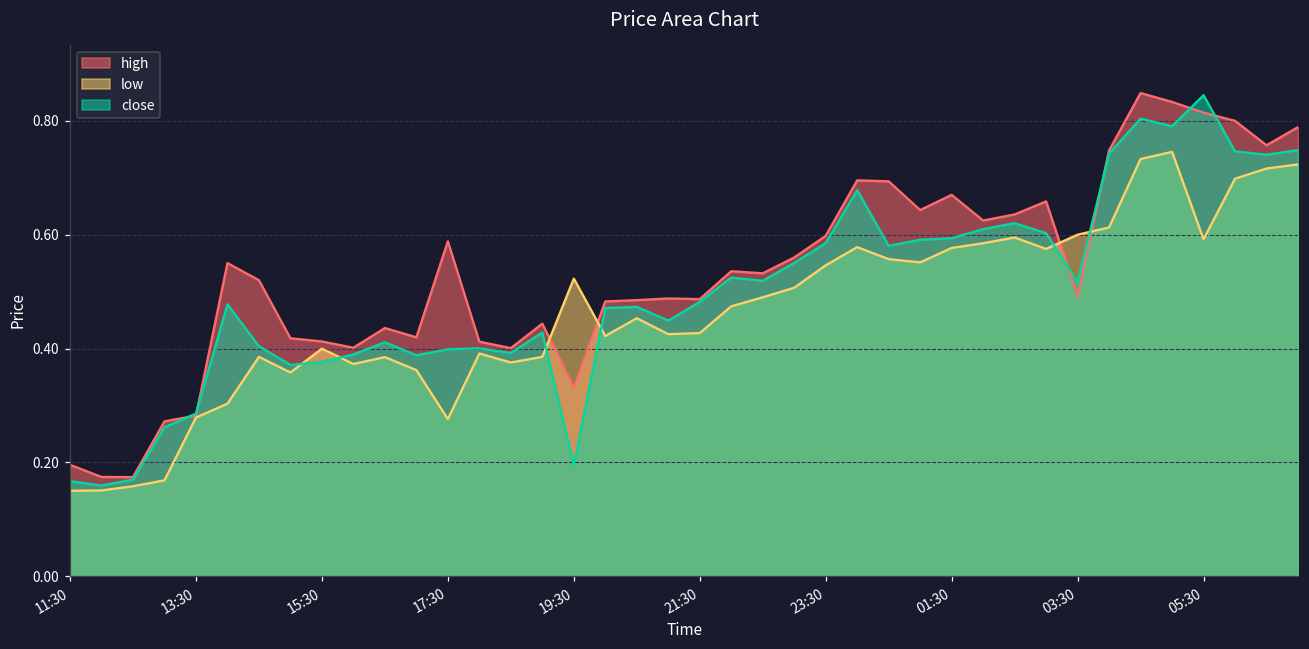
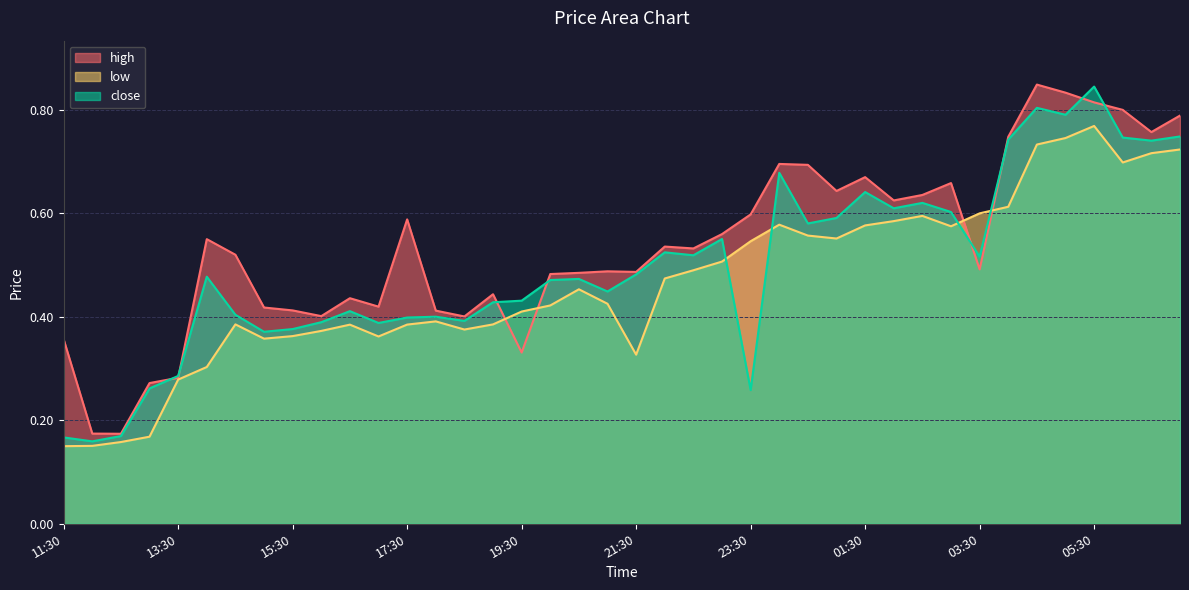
high, 11:30: 0.20 -> 0.36
low, 15:30: 0.40 -> 0.36
low, 17:30: 0.28 -> 0.39
low, 19:30: 0.52 -> 0.41
close, 19:30: 0.20 -> 0.43
low, 21:30: 0.43 -> 0.33
close, 23:30: 0.59 -> 0.26
close, 01:30: 0.59 -> 0.64
low, 05:30: 0.59 -> 0.77
